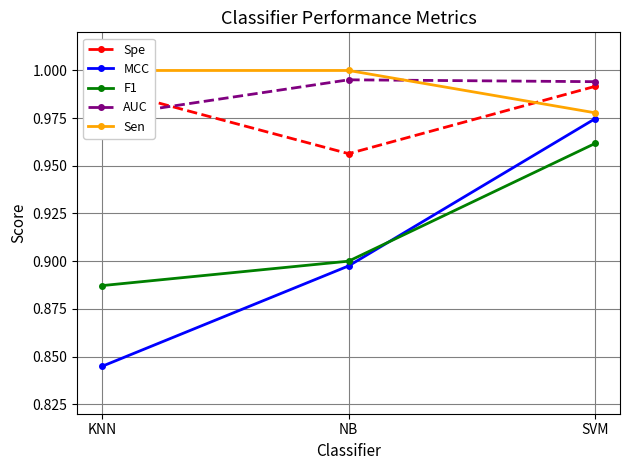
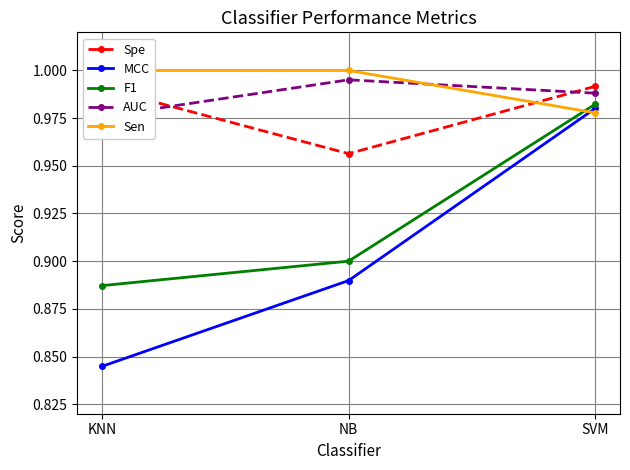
MCC, NB: 0.898 -> 0.890
MCC, SVM: 0.975 -> 0.980
F1, SVM: 0.962 -> 0.982
AUC, SVM: 0.994 -> 0.988
